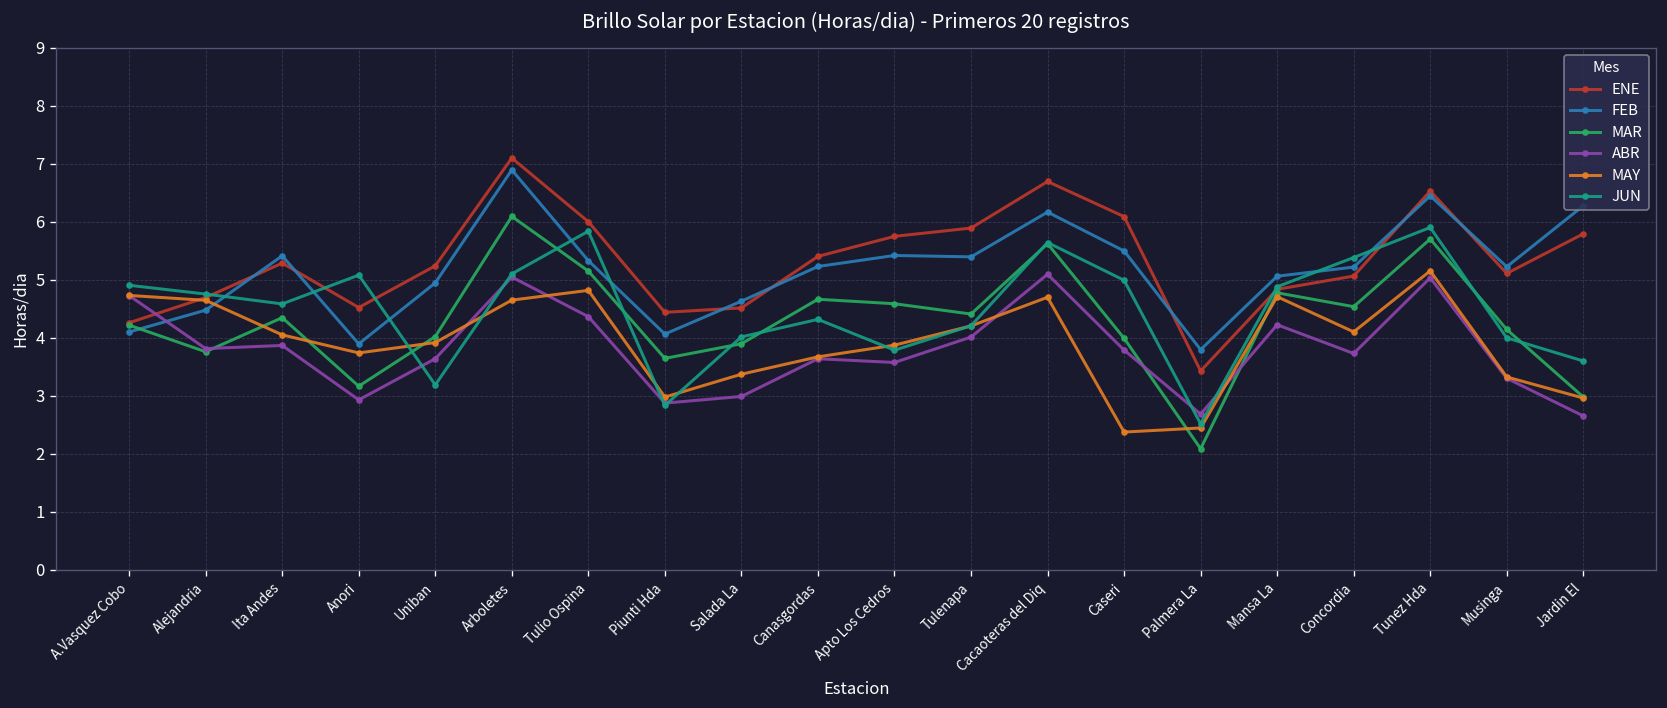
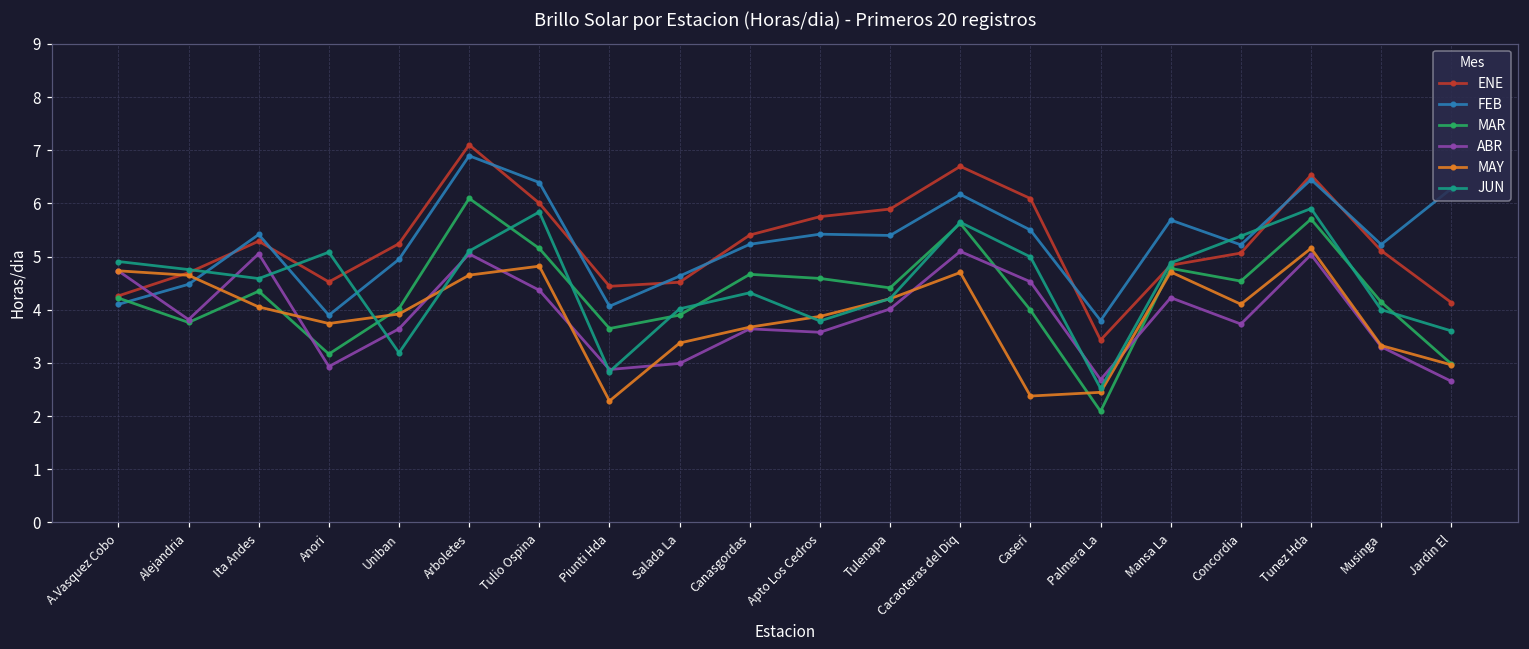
ABR, Ita Andes: 3.9 -> 5.1
FEB, Tulio Ospina: 5.3 -> 6.4
MAY, Piunti Hda: 3.0 -> 2.3
ABR, Caseri: 3.8 -> 4.5
FEB, Mansa La: 5.1 -> 5.7
ENE, Jardin El: 5.8 -> 4.1
